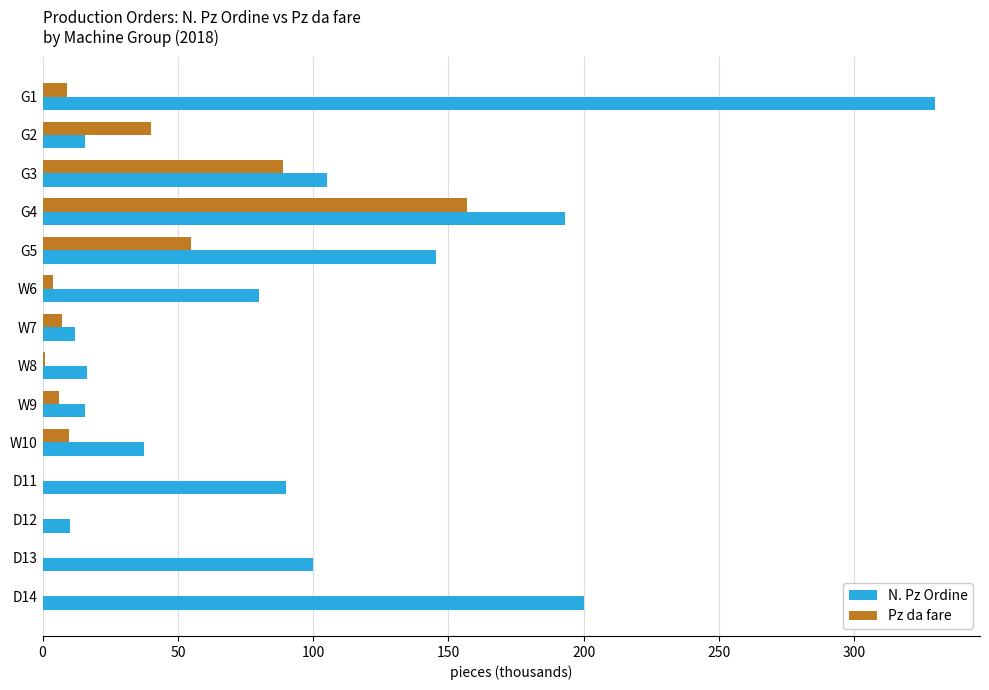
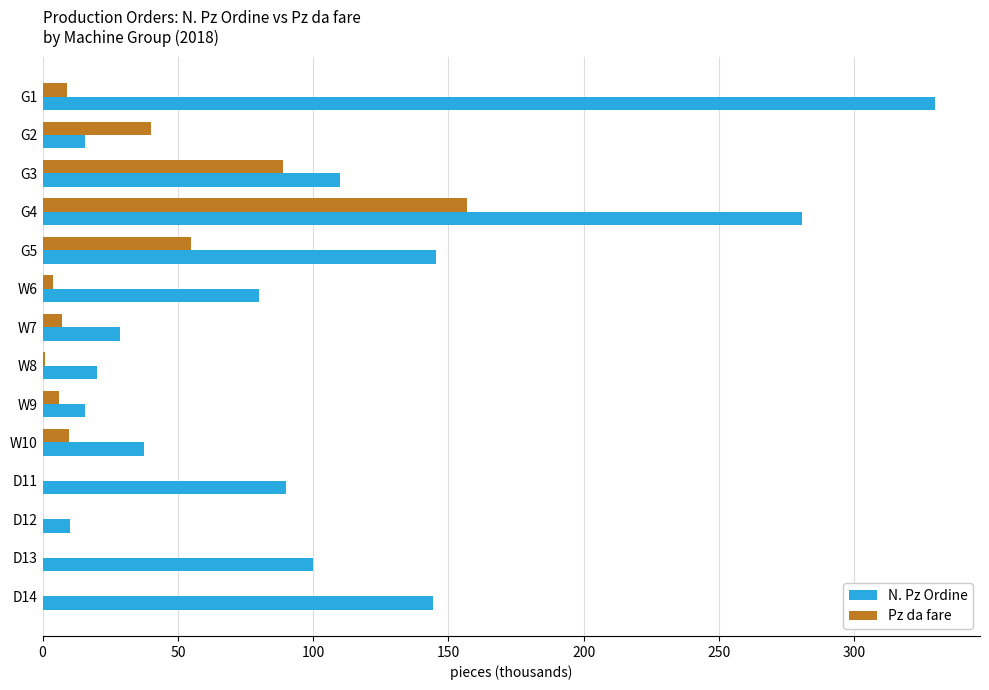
N. Pz Ordine, G3: 105 -> 110
N. Pz Ordine, G4: 193 -> 281
N. Pz Ordine, W7: 12 -> 29
N. Pz Ordine, W8: 16 -> 20
N. Pz Ordine, D14: 200 -> 144
